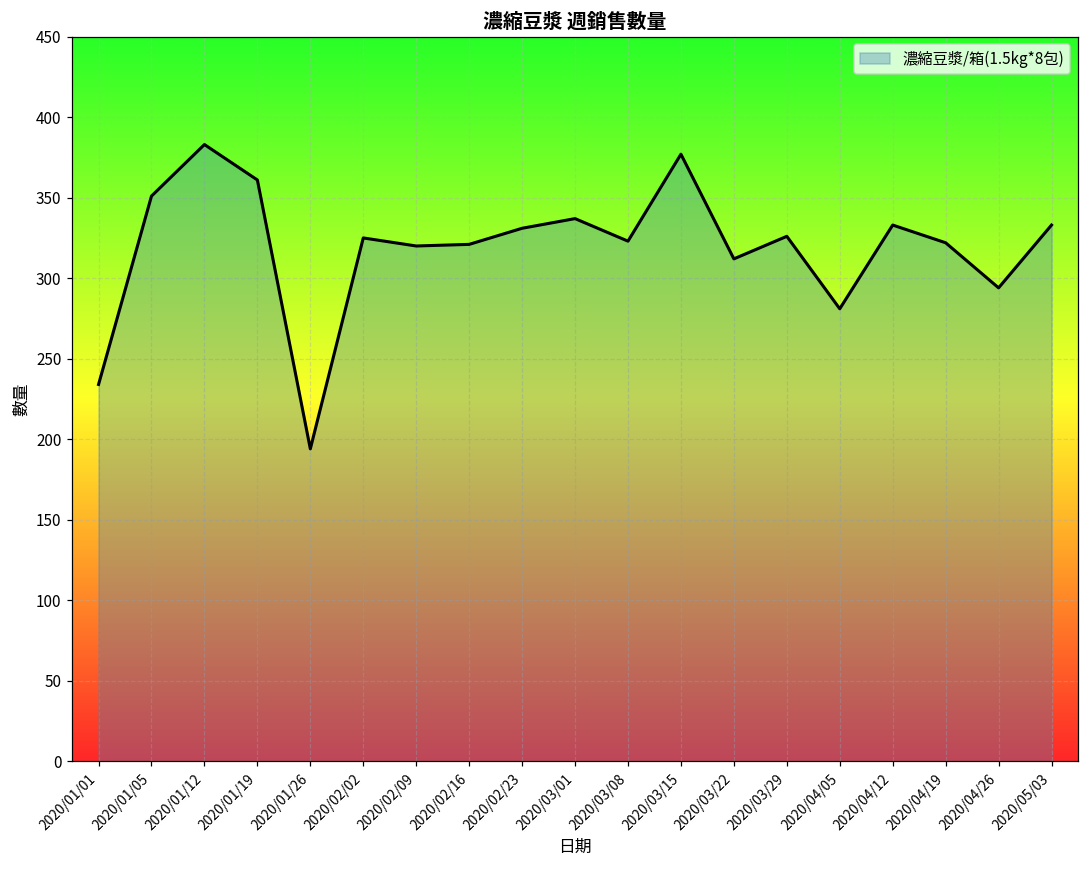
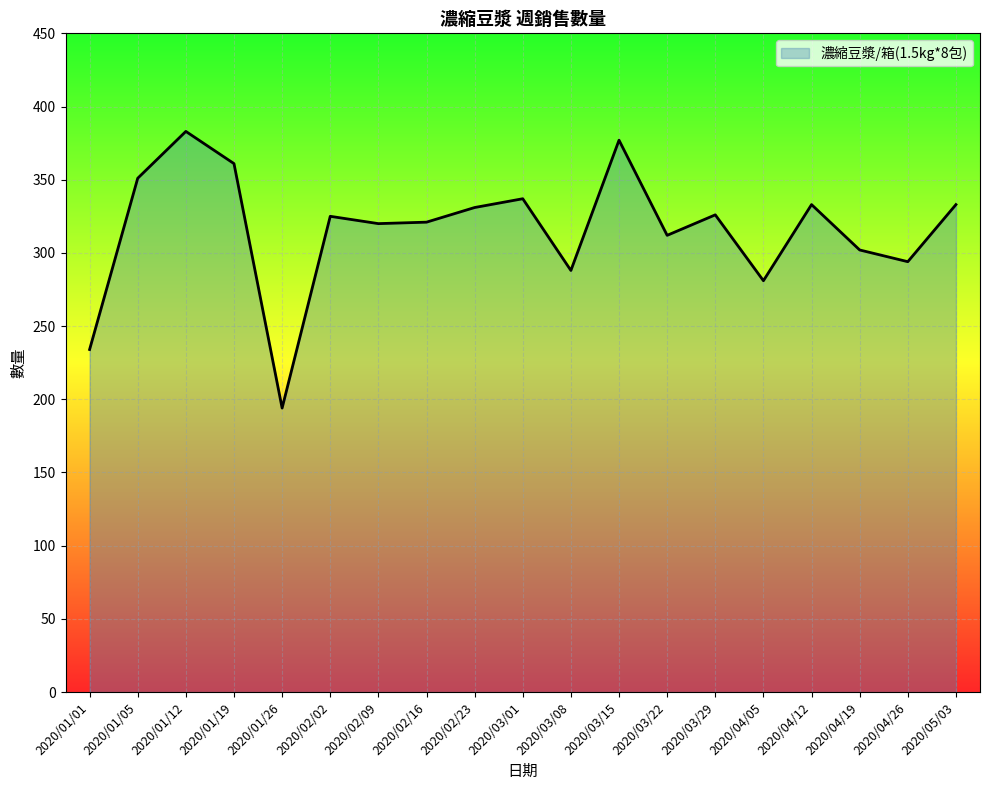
2020/03/08: 323 -> 288
2020/04/19: 322 -> 302
